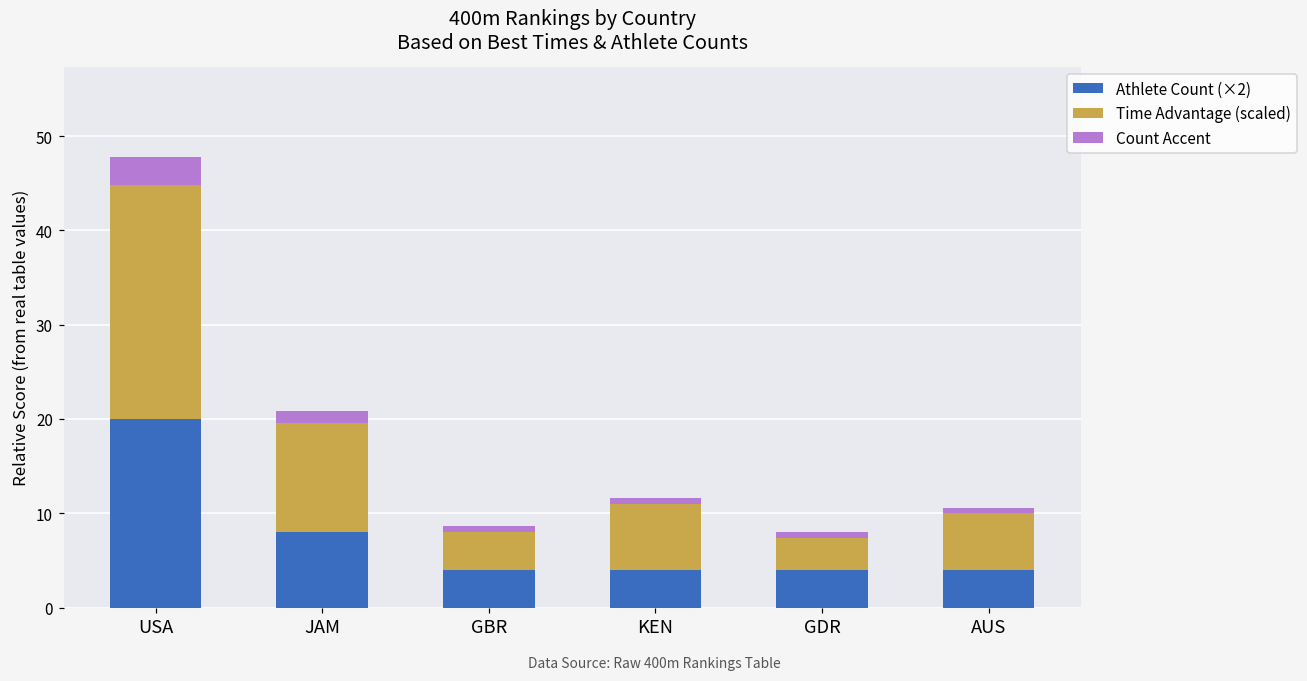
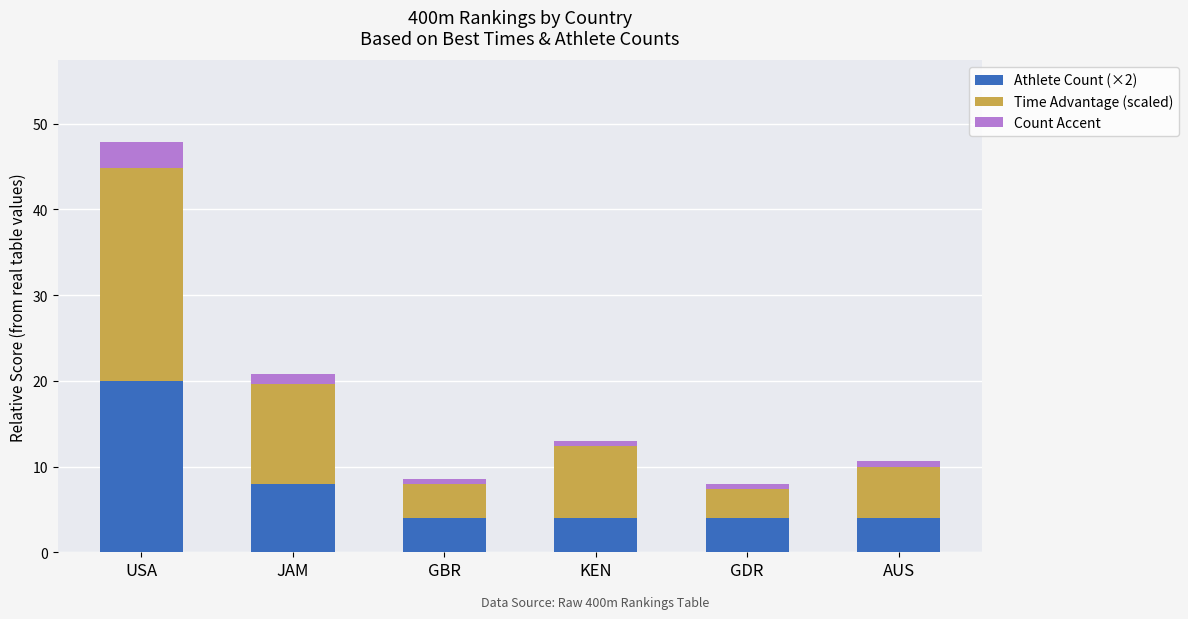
Time Advantage (scaled), KEN: 7 -> 8
